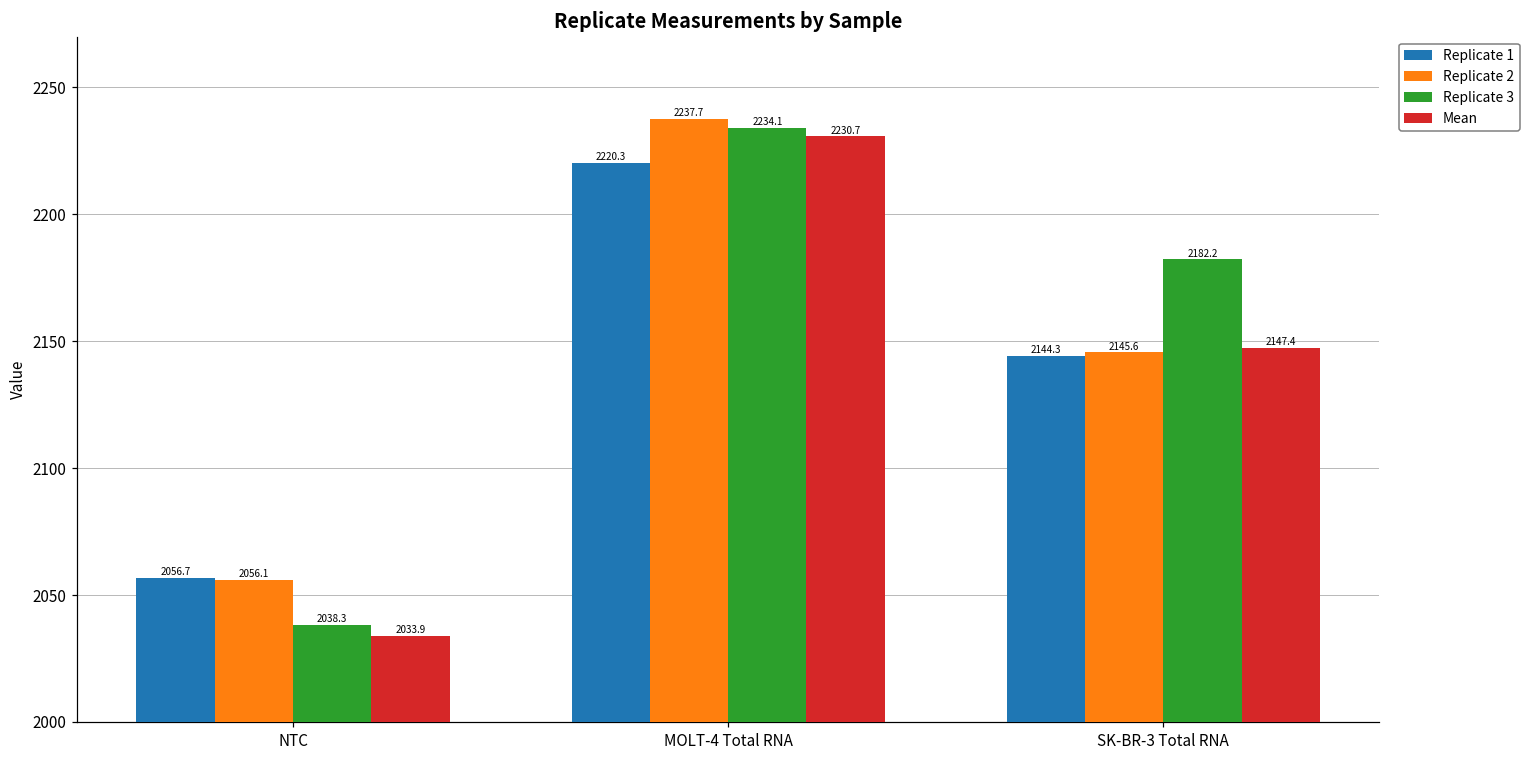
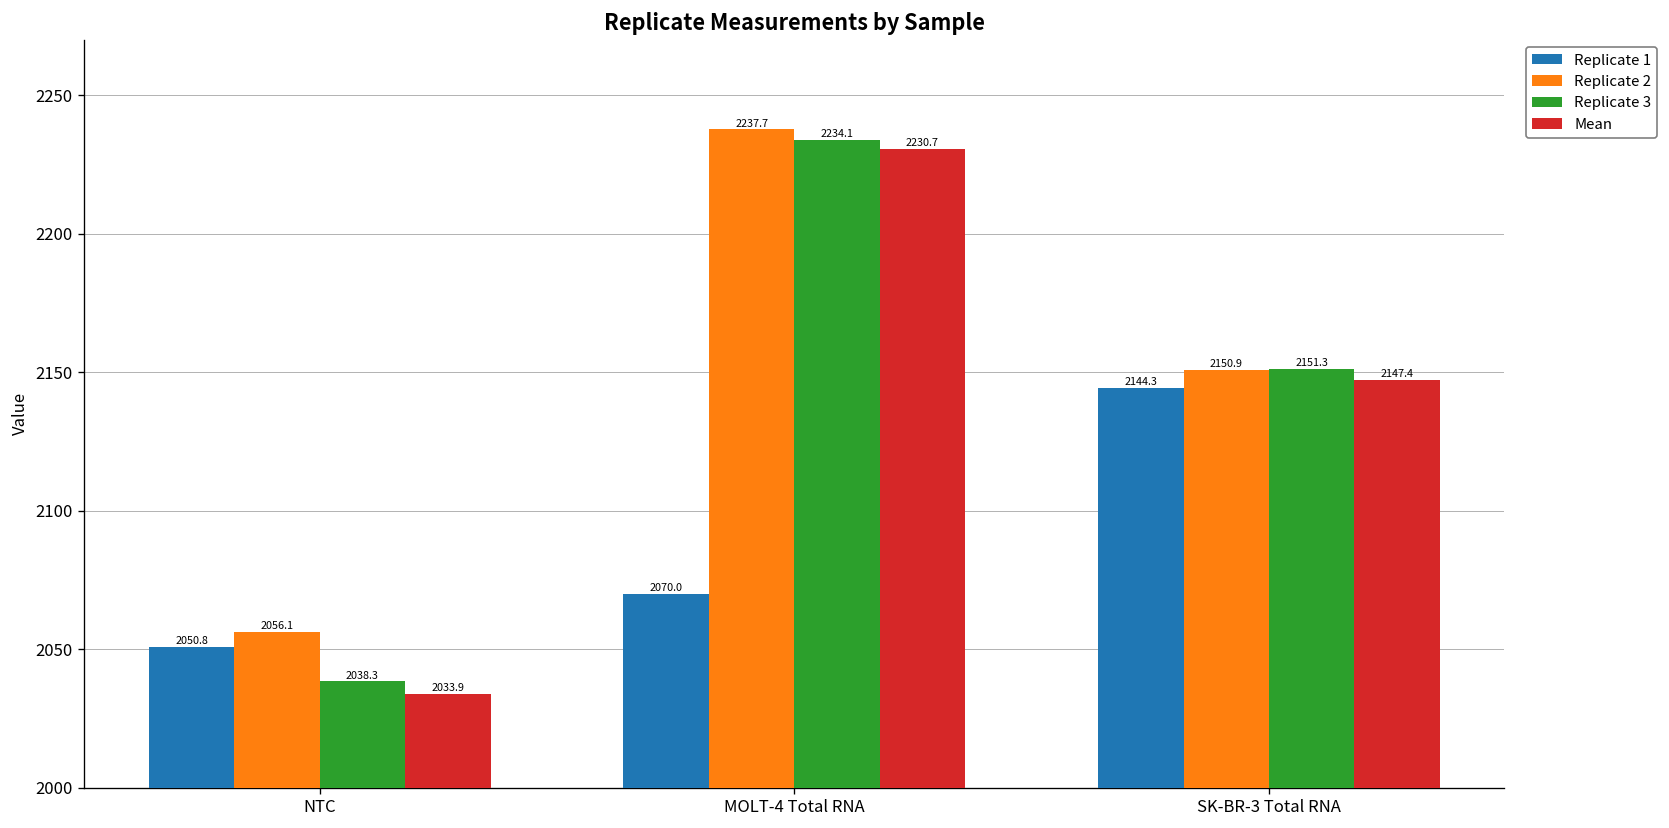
Replicate 1, NTC: 2056.7 -> 2050.8
Replicate 1, MOLT-4 Total RNA: 2220.3 -> 2070.0
Replicate 2, SK-BR-3 Total RNA: 2145.6 -> 2150.9
Replicate 3, SK-BR-3 Total RNA: 2182.2 -> 2151.3
